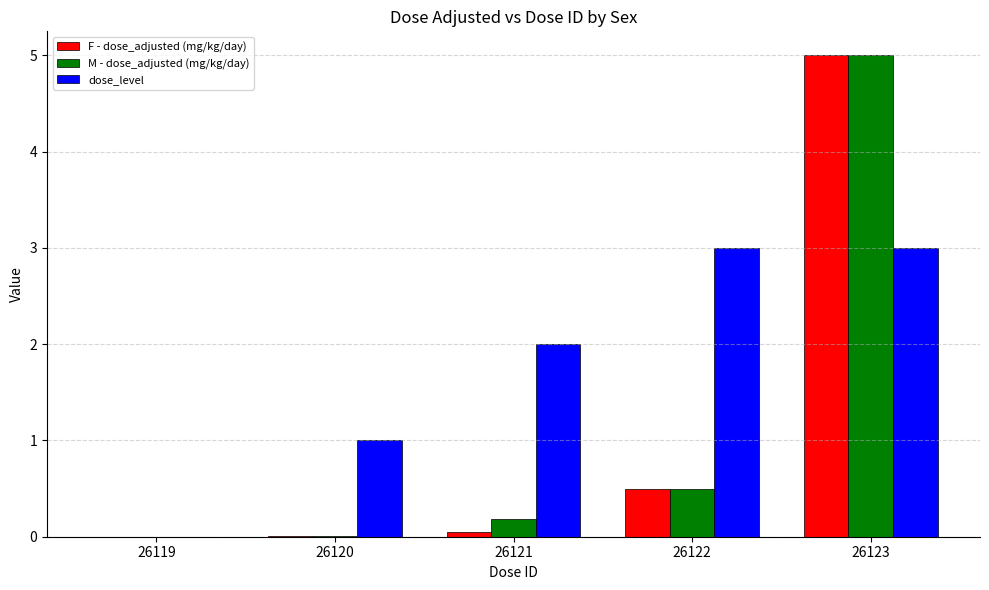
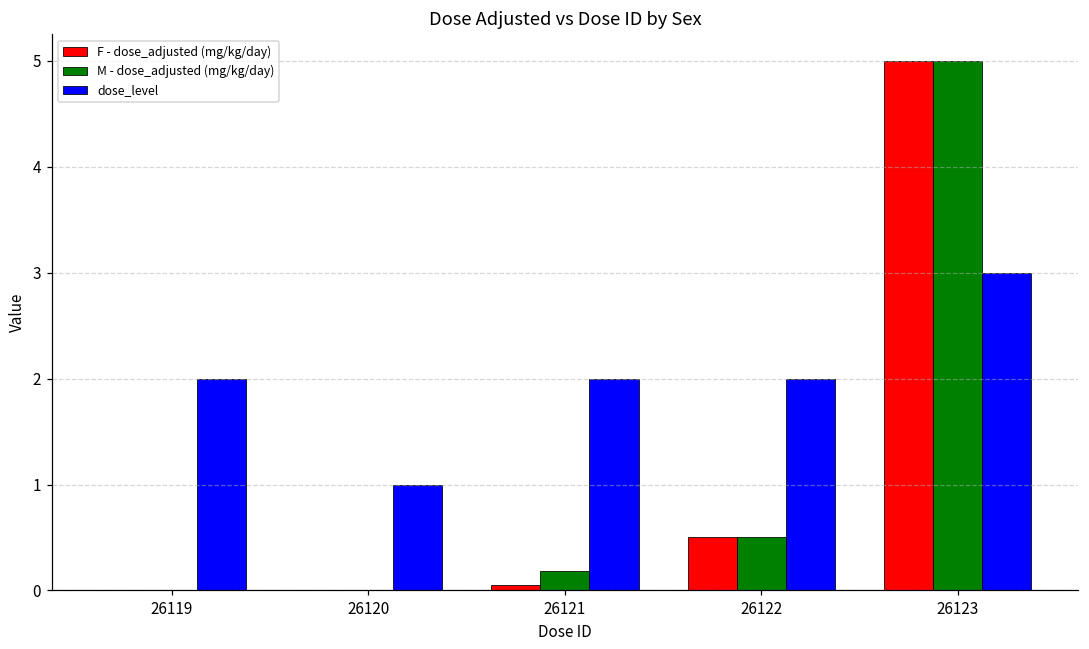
dose_level, 26119: 0 -> 2
dose_level, 26122: 3 -> 2
